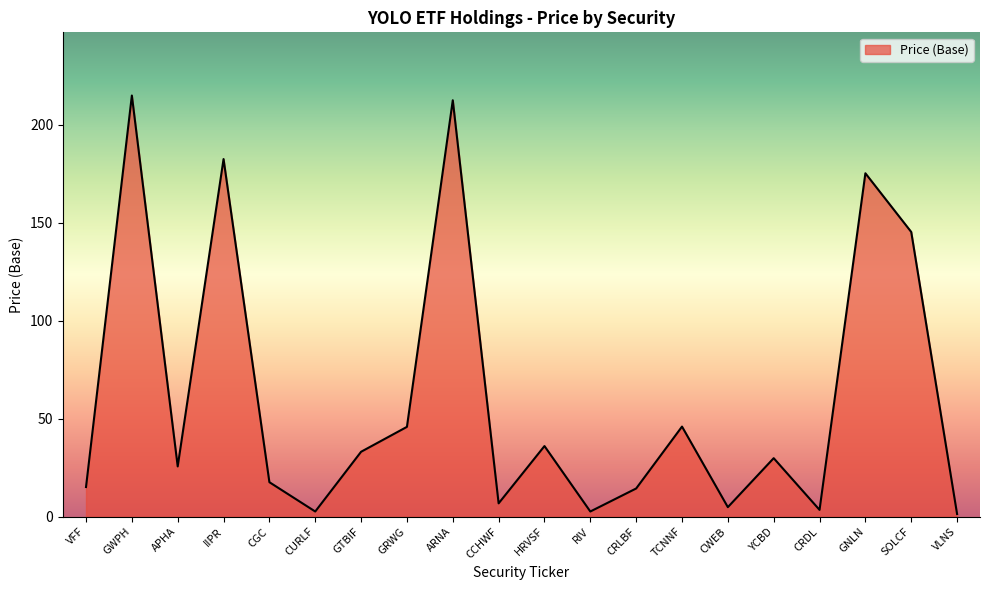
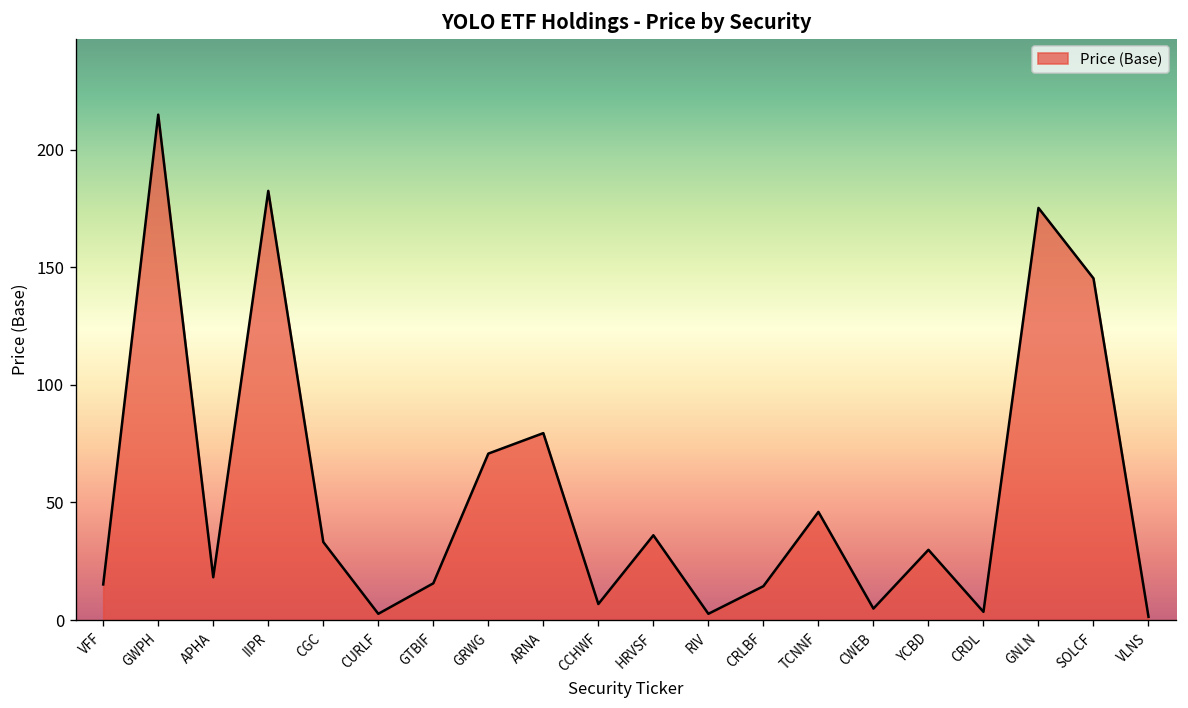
APHA: 26 -> 18
CGC: 18 -> 33
GTBIF: 33 -> 16
GRWG: 46 -> 71
ARNA: 212 -> 79
